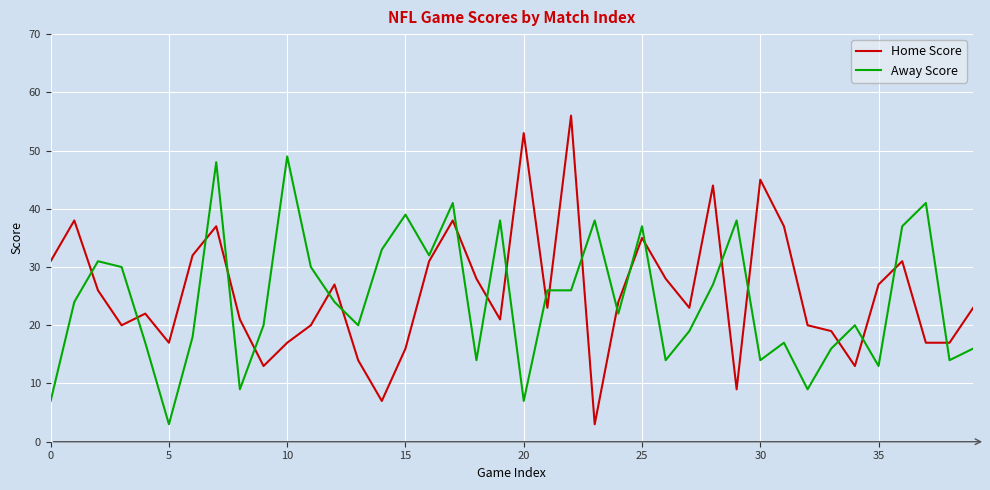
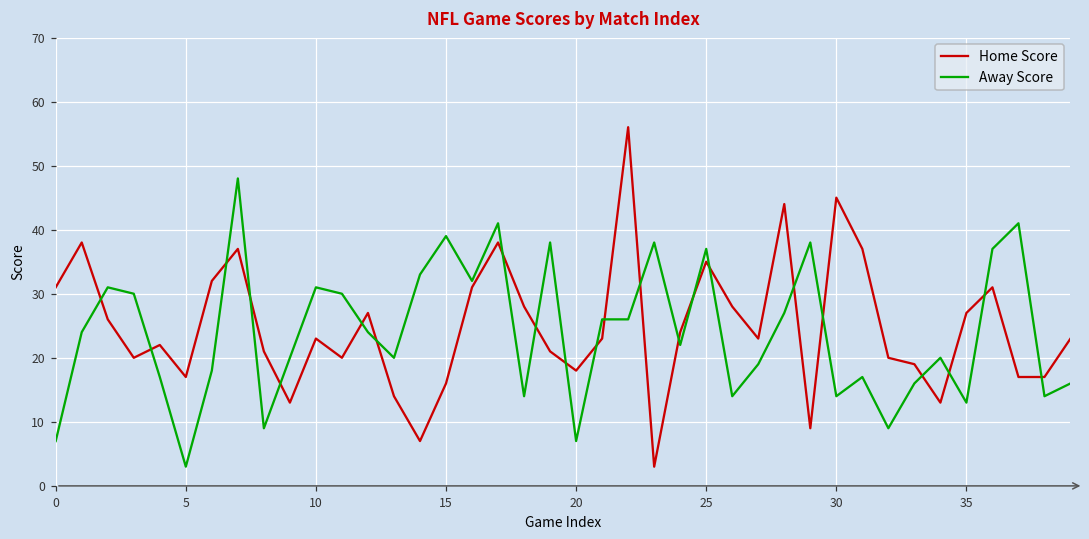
Home Score, 10: 17 -> 23
Away Score, 10: 49 -> 31
Home Score, 20: 53 -> 18
